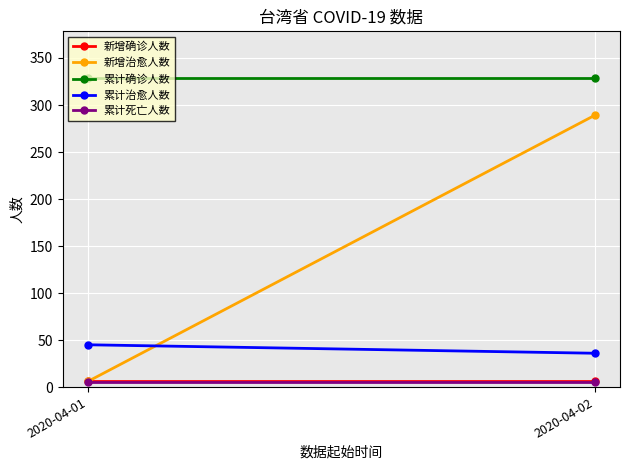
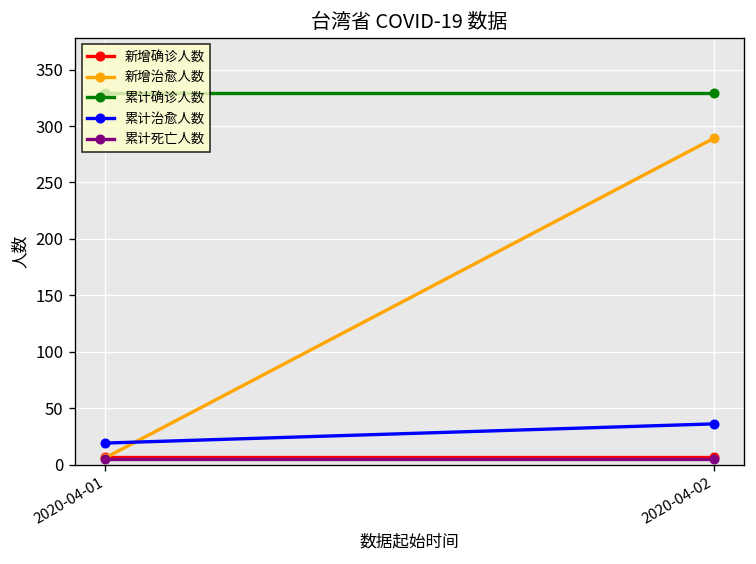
累计治愈人数, 2020-04-01: 50 -> 20
